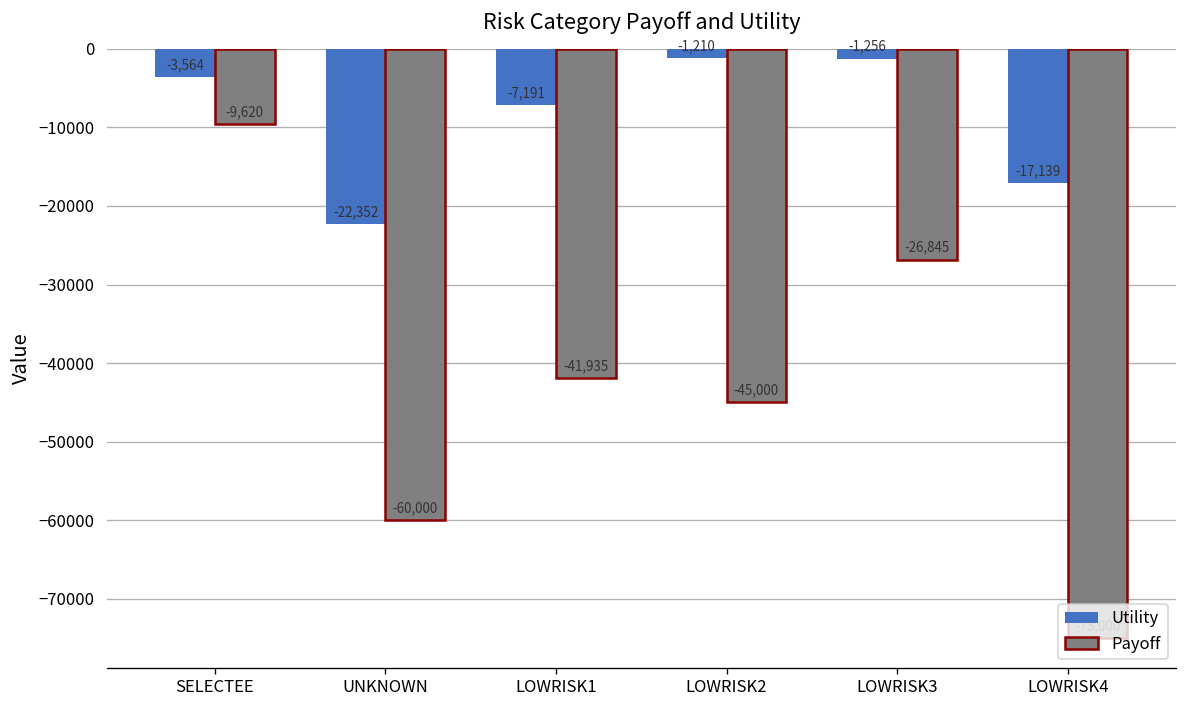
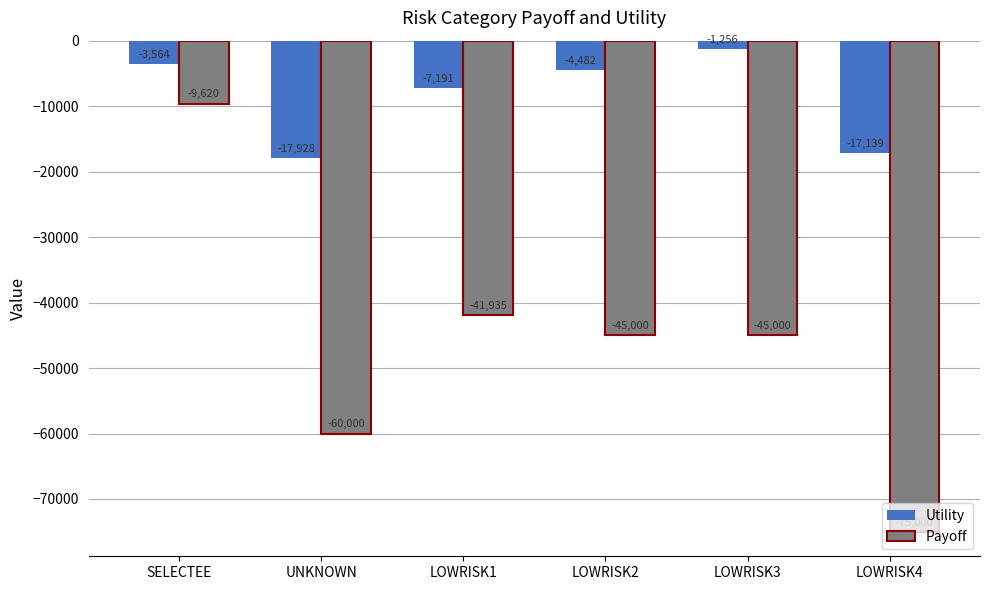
Utility, UNKNOWN: -22,352 -> -17,928
Utility, LOWRISK2: -1,210 -> -4,482
Payoff, LOWRISK3: -26,845 -> -45,000
